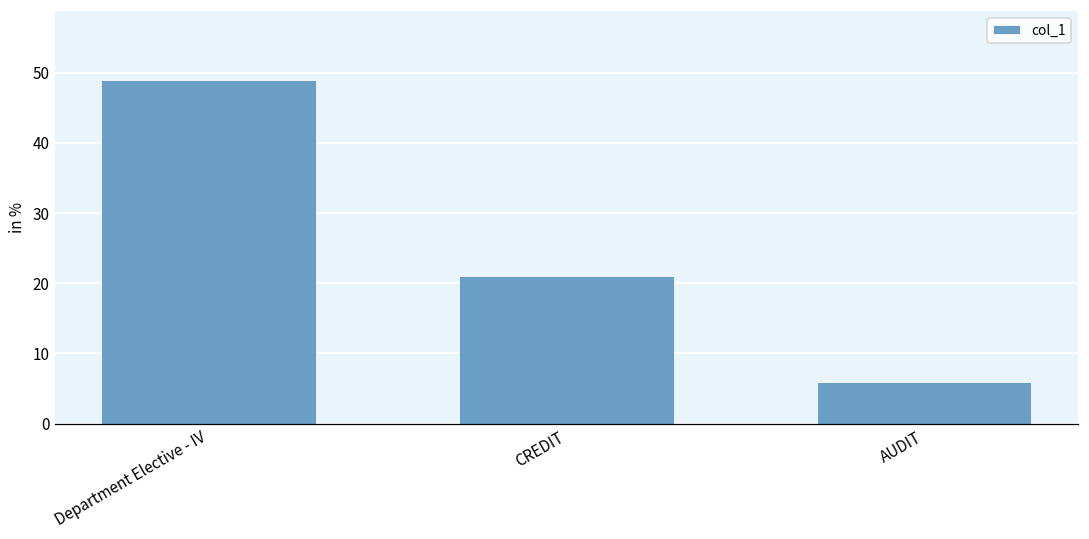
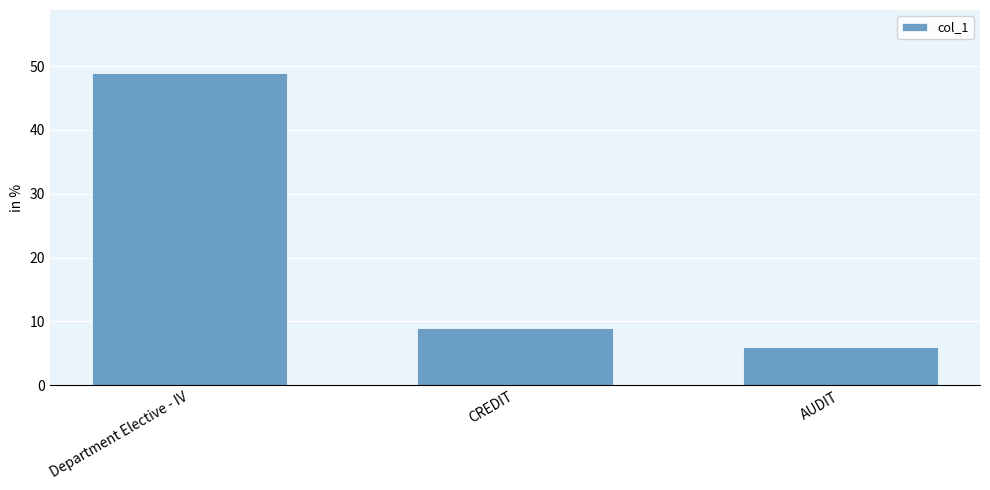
CREDIT: 21 -> 9
